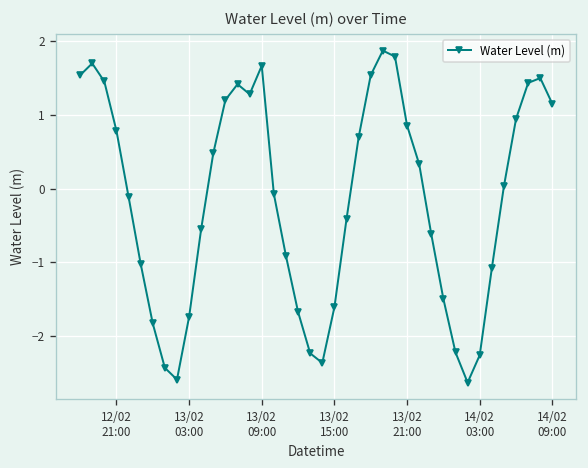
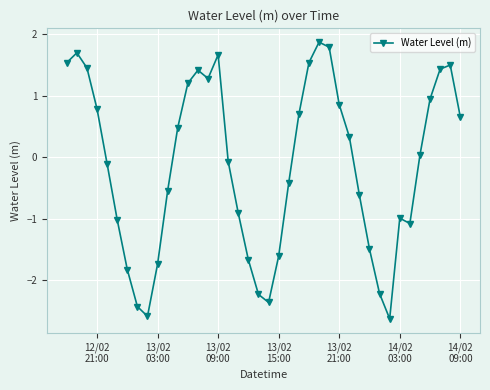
14/02 03:00: -2.3 -> -1.0
14/02 09:00: 1.1 -> 0.7
